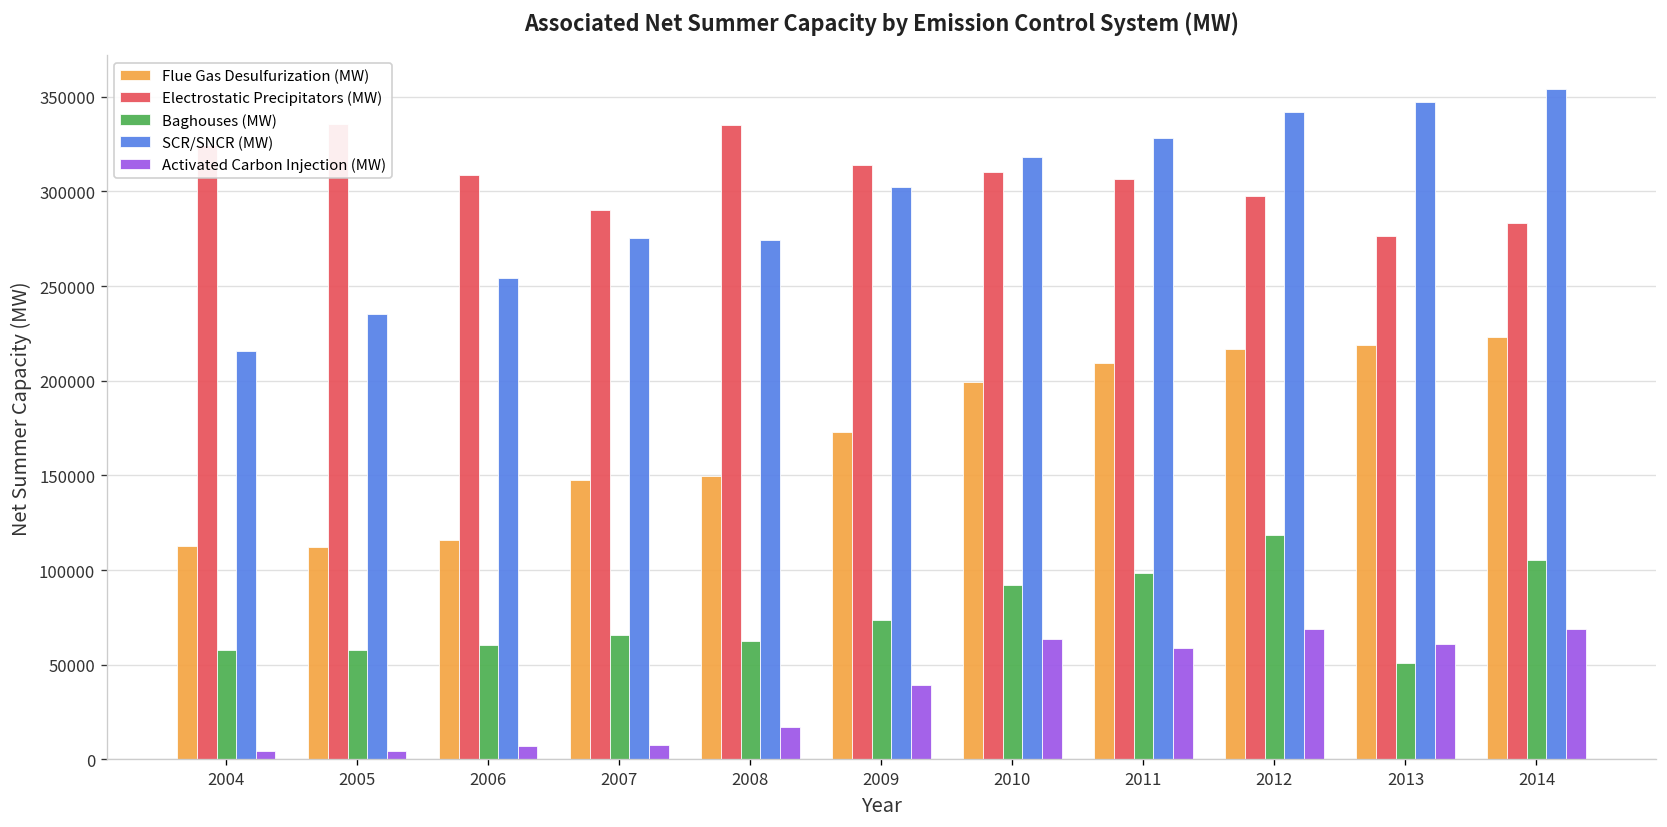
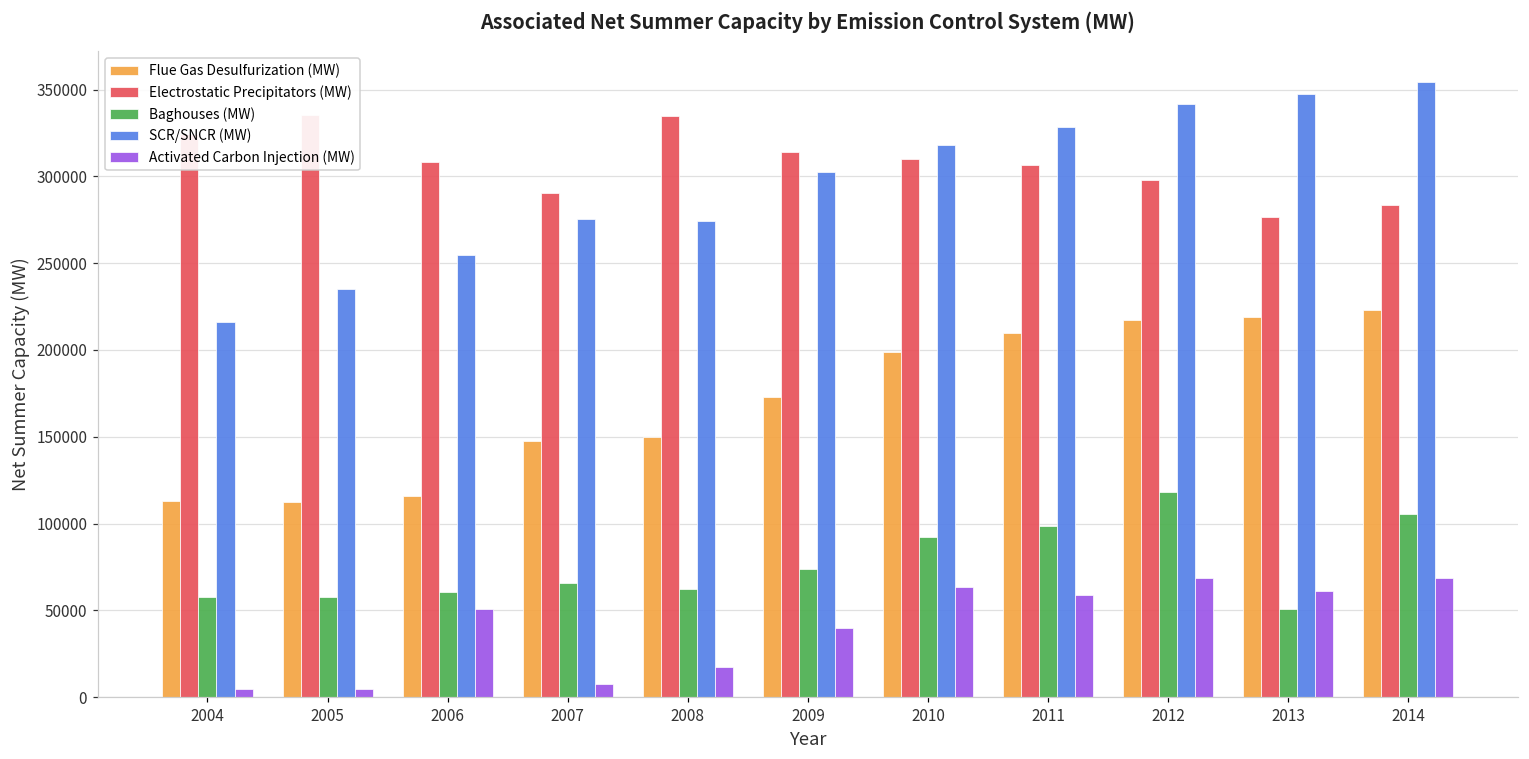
Activated Carbon Injection (MW), 2006: 7000 -> 51000
